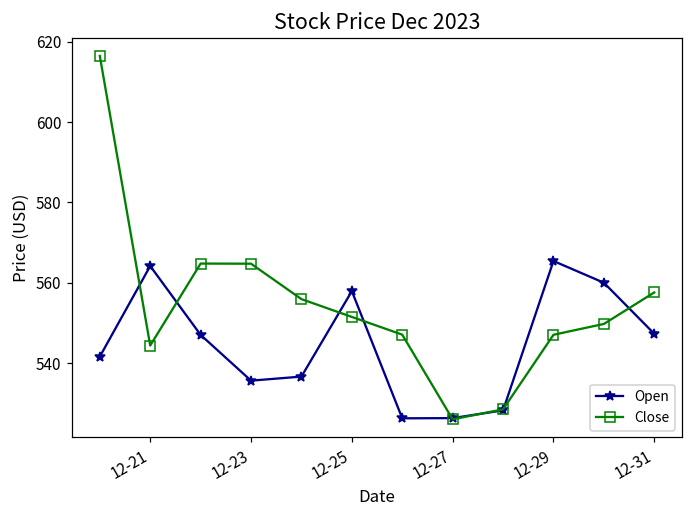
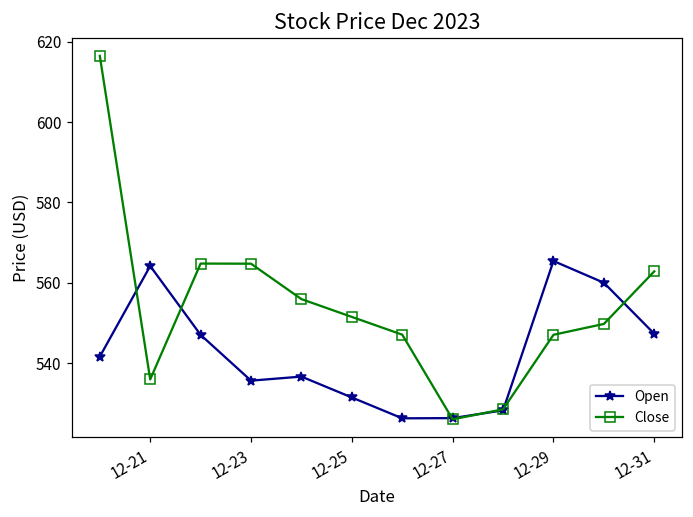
Close, 12-21: 544 -> 536
Open, 12-25: 558 -> 531
Close, 12-31: 558 -> 563
